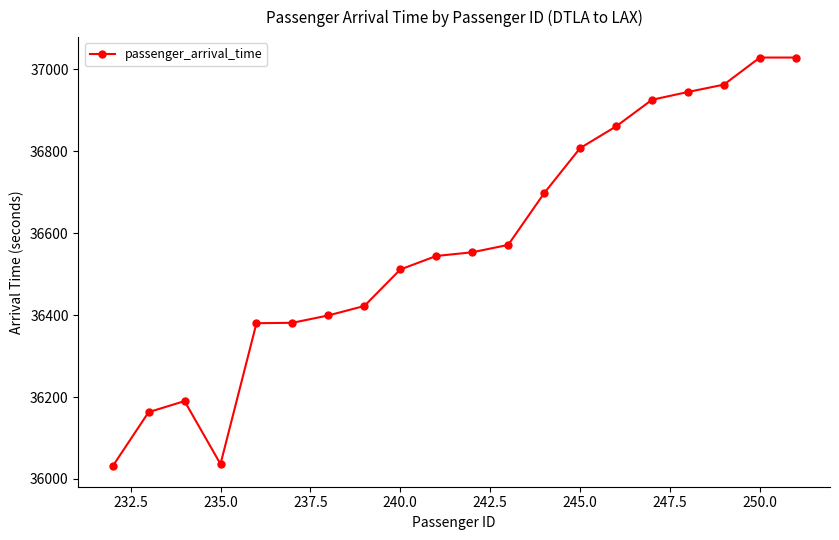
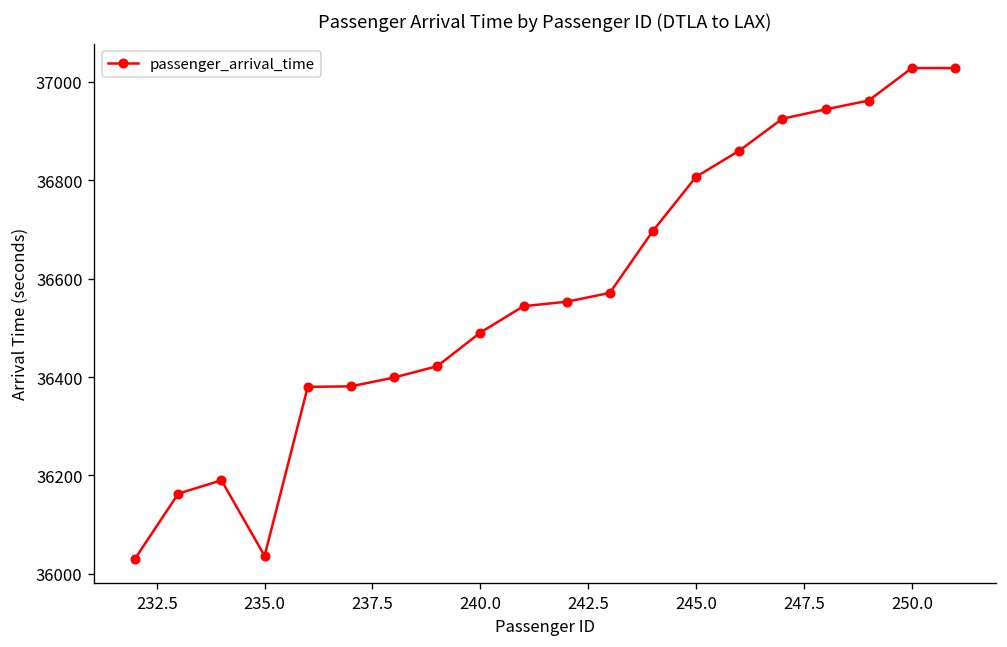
240.0: 36510 -> 36490
